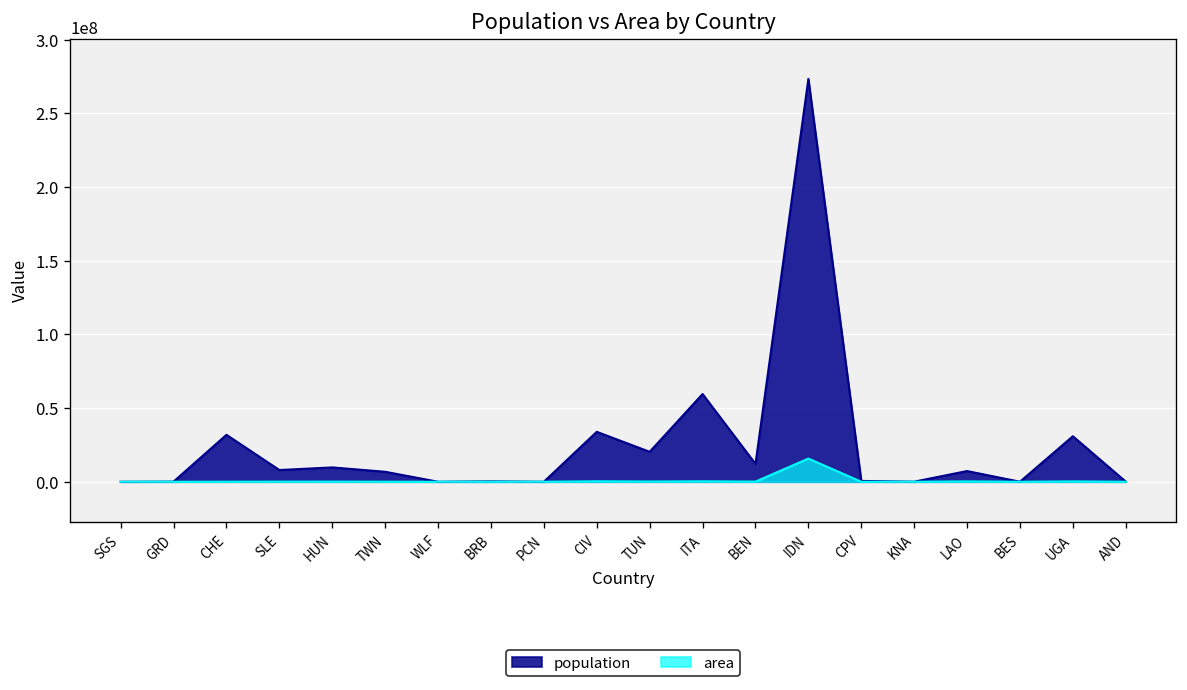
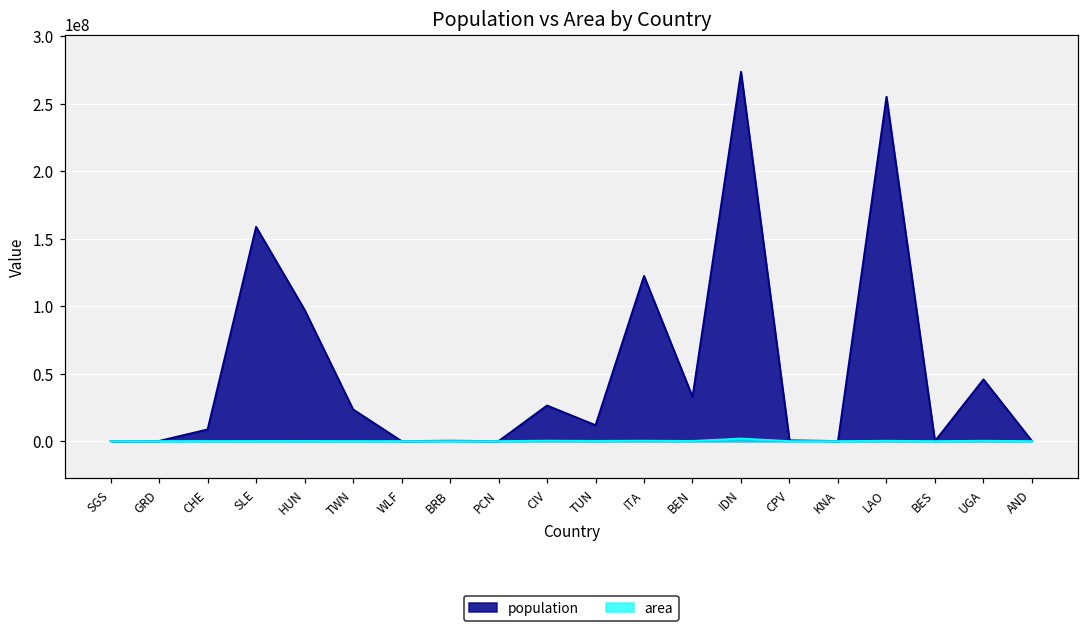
population, CHE: 32000000 -> 9000000
population, SLE: 8000000 -> 159000000
population, HUN: 10000000 -> 97000000
population, TWN: 7000000 -> 24000000
population, CIV: 34000000 -> 26000000
population, TUN: 20000000 -> 12000000
population, ITA: 60000000 -> 122000000
population, BEN: 12000000 -> 33000000
area, IDN: 16000000 -> 2000000
population, LAO: 7000000 -> 255000000
population, UGA: 31000000 -> 46000000
